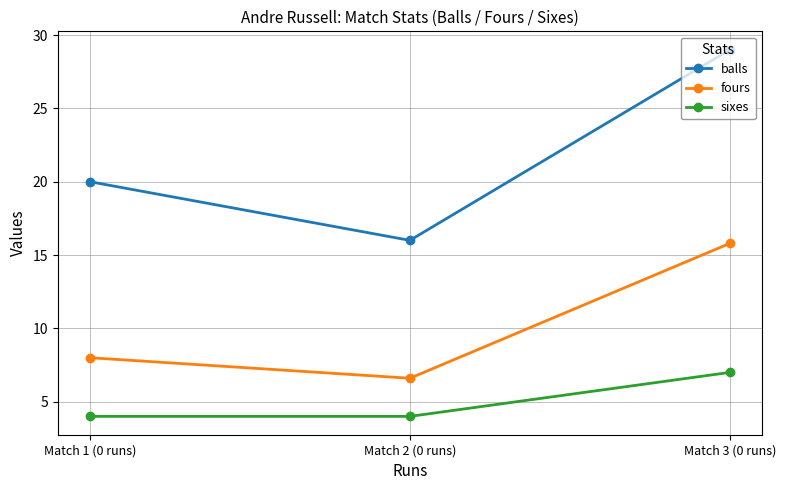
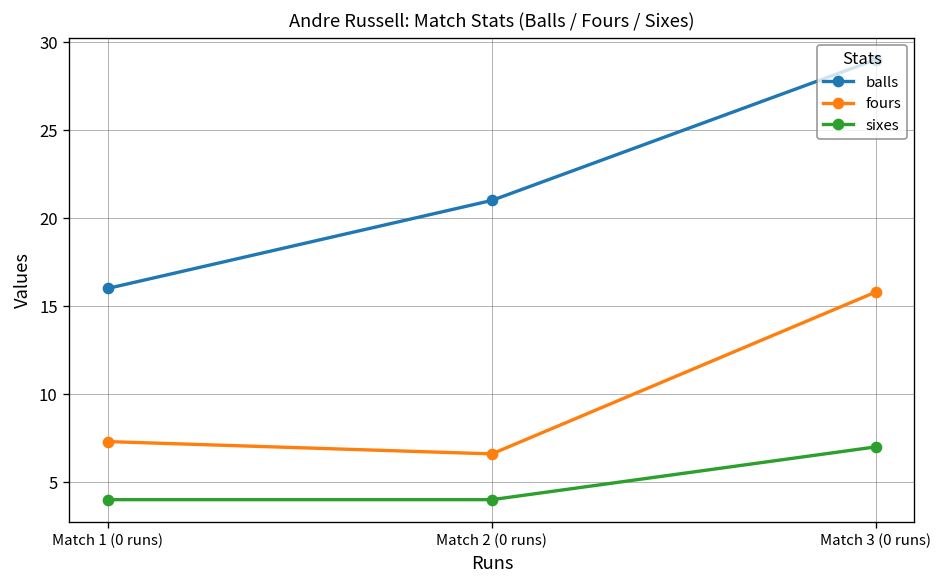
balls, Match 1 (0 runs): 20 -> 16
fours, Match 1 (0 runs): 8.0 -> 7.3
balls, Match 2 (0 runs): 16 -> 21
